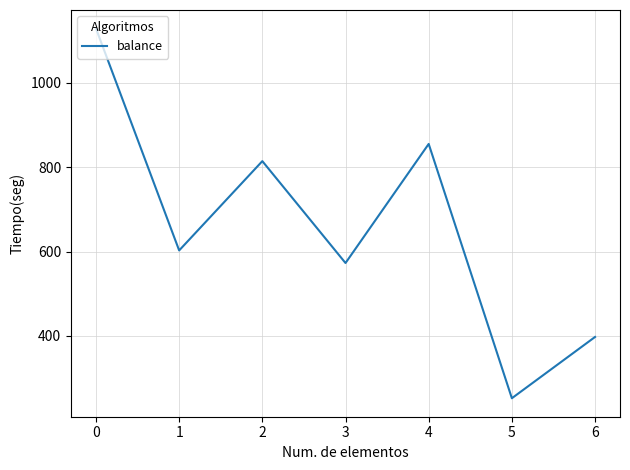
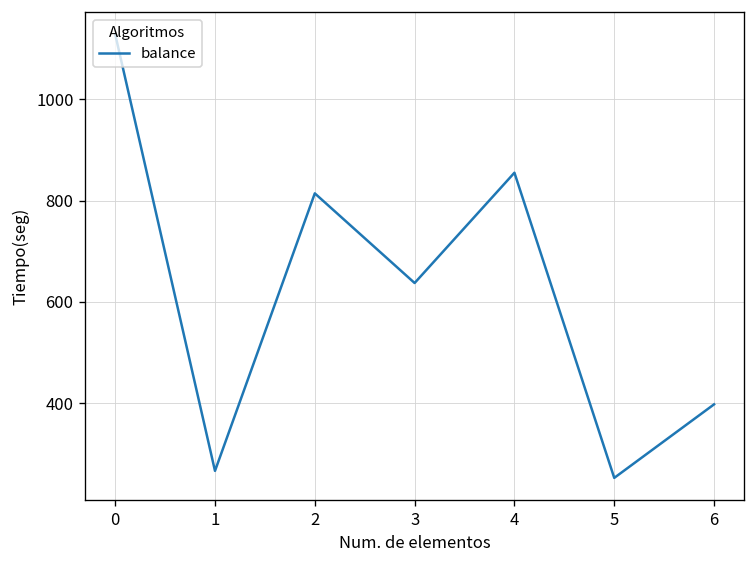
1: 600 -> 270
3: 570 -> 640
